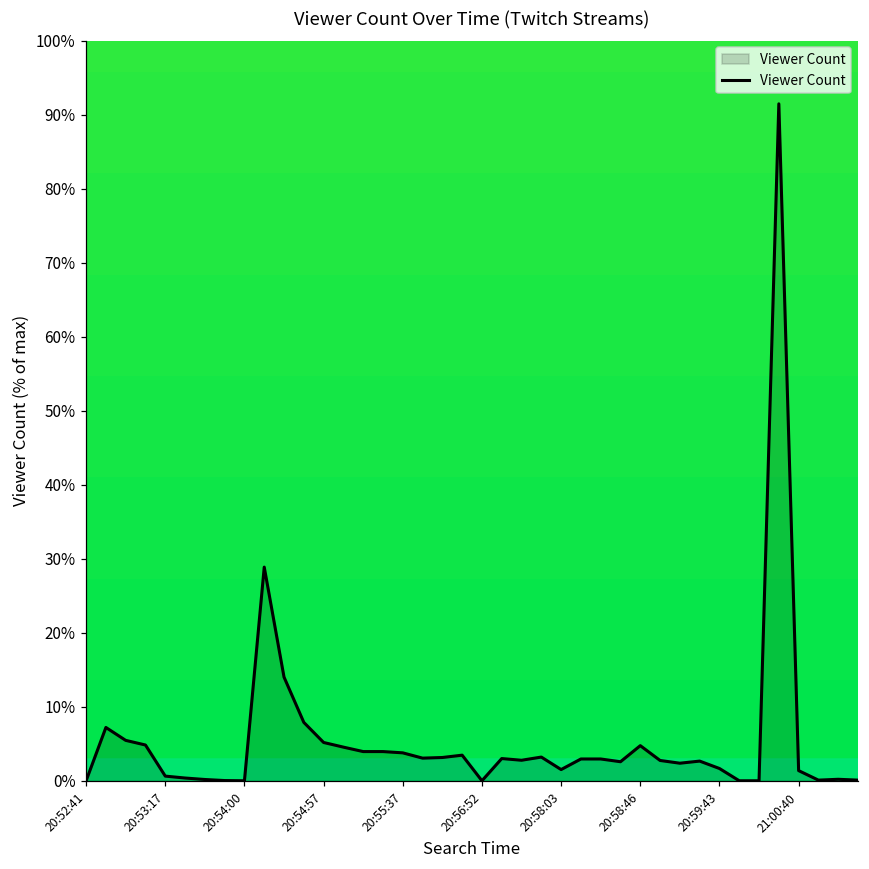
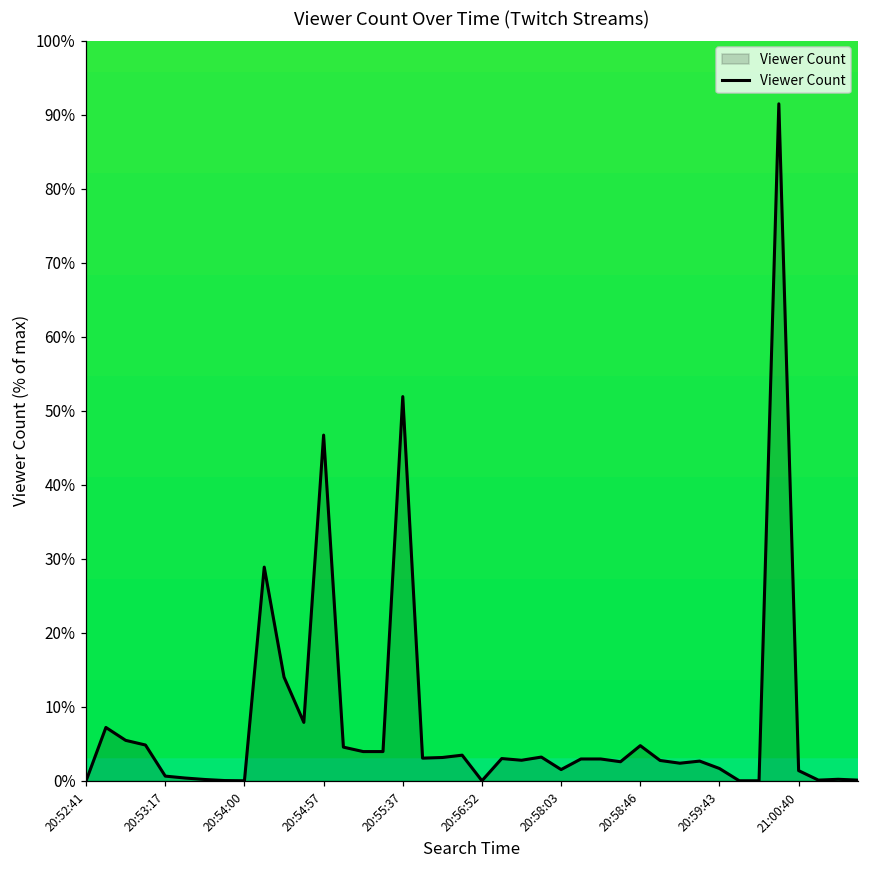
20:54:57: 5% -> 47%
20:55:37: 4% -> 52%
